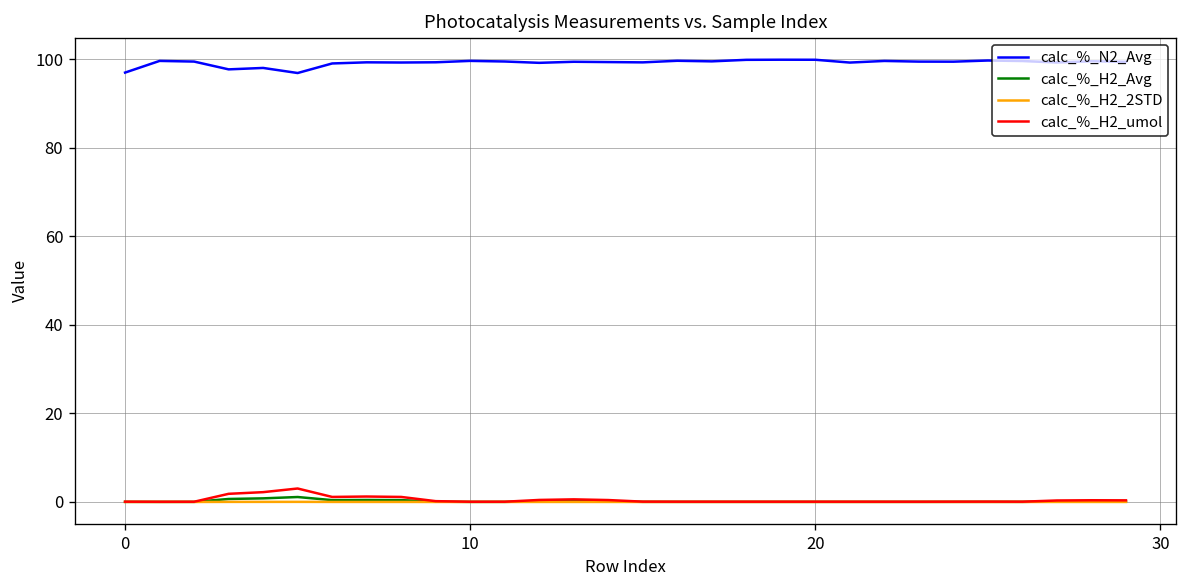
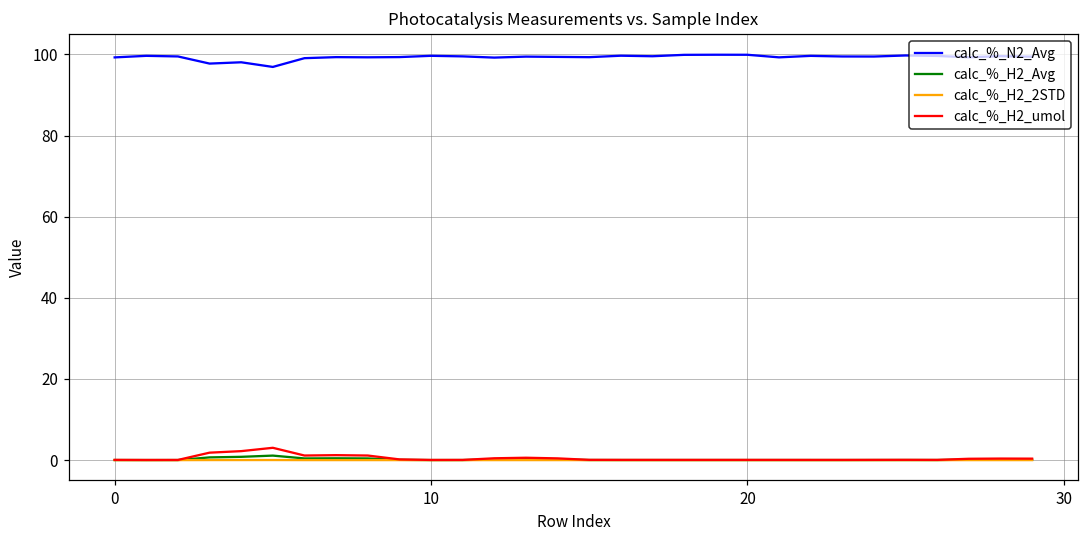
calc_%_N2_Avg, 0: 97 -> 99
